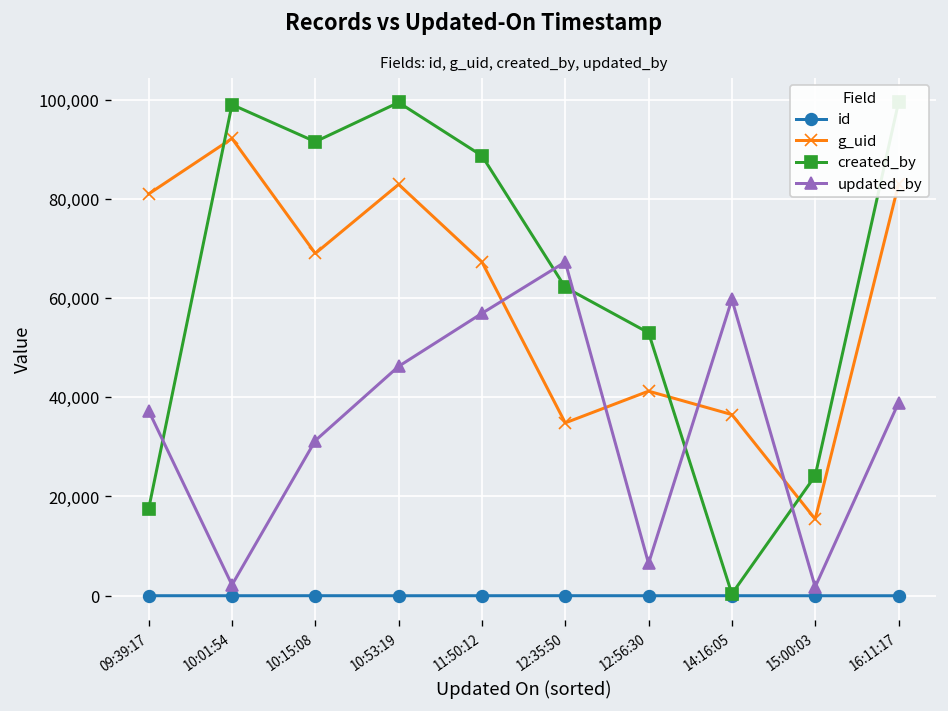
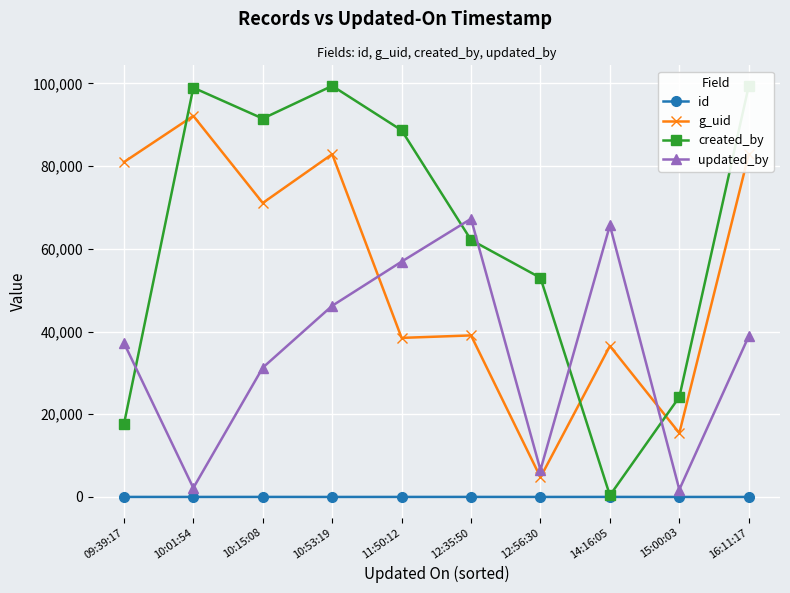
g_uid, 10:15:08: 69,000 -> 71,000
g_uid, 11:50:12: 67,000 -> 38,000
g_uid, 12:35:50: 35,000 -> 39,000
g_uid, 12:56:30: 41,000 -> 5,000
updated_by, 14:16:05: 60,000 -> 66,000
